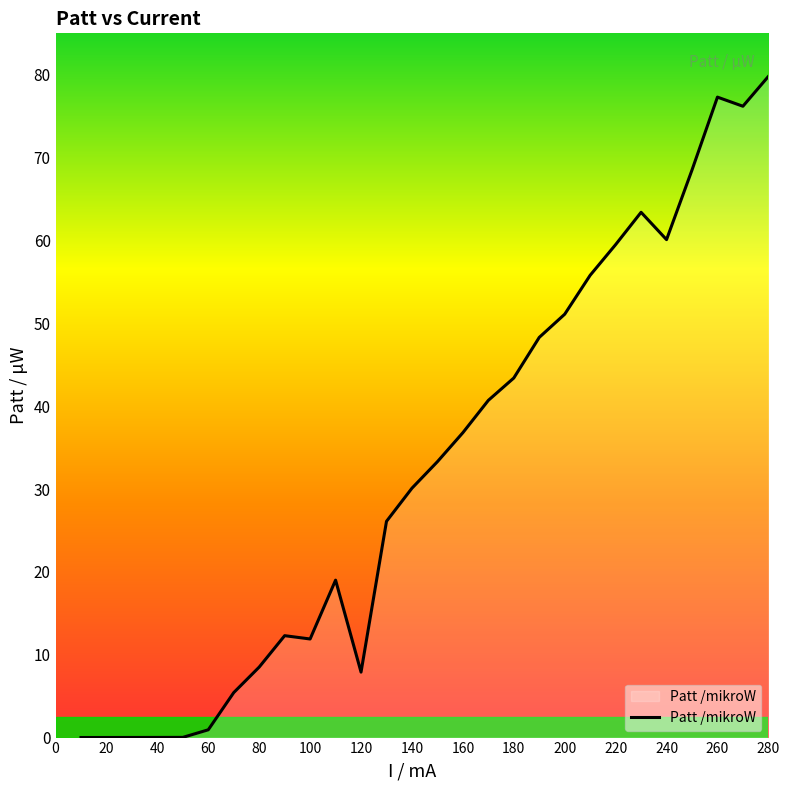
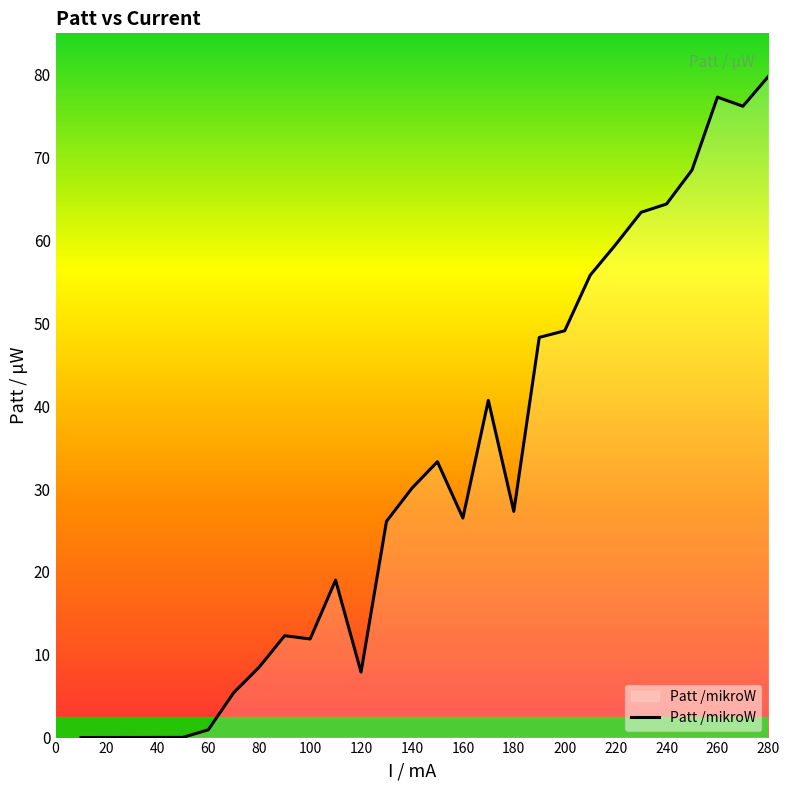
160: 37 -> 27
180: 43 -> 27
200: 51 -> 49
240: 60 -> 64
